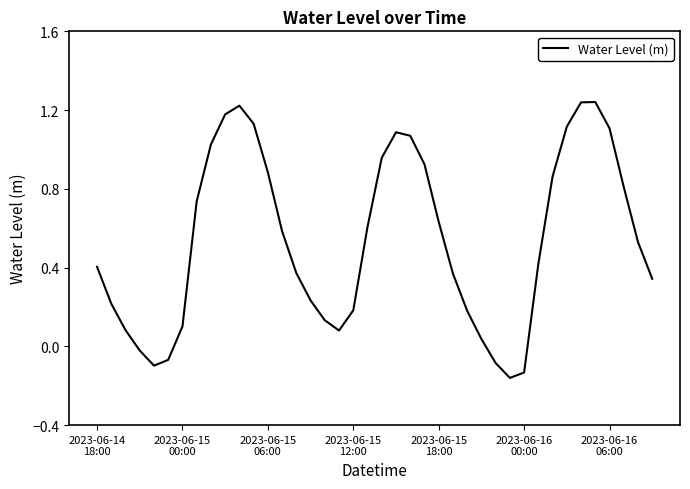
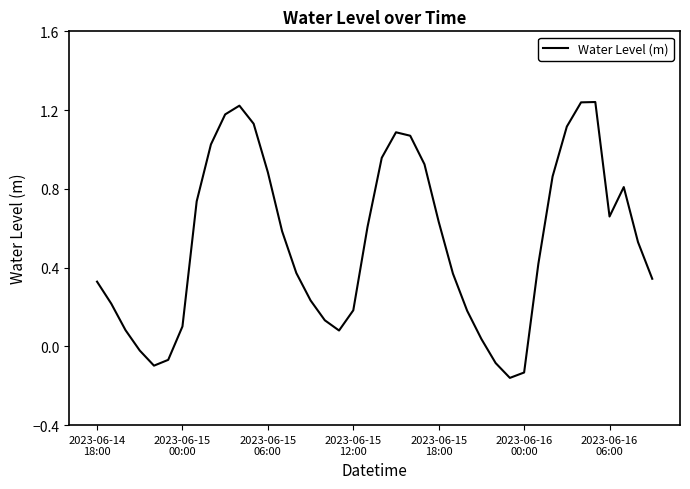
2023-06-14 18:00: 0.40 -> 0.33
2023-06-16 06:00: 1.11 -> 0.66
